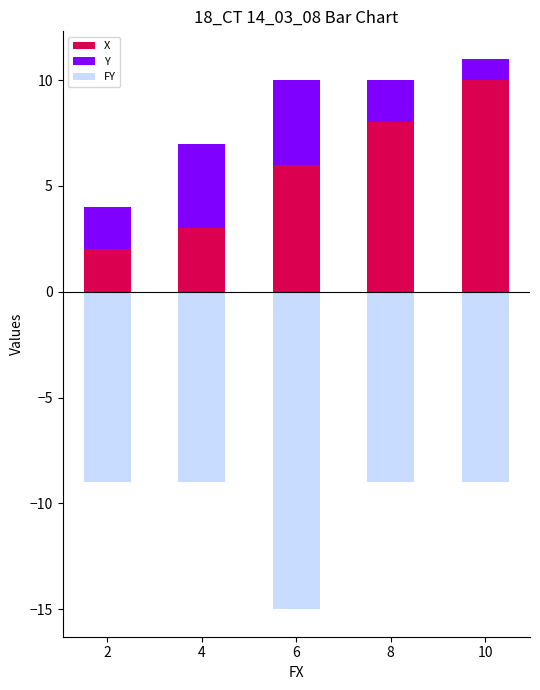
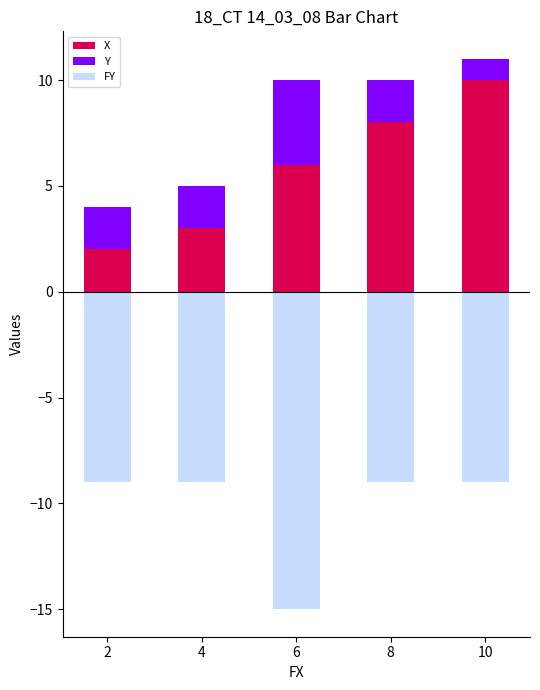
Y, 4: 4 -> 2
